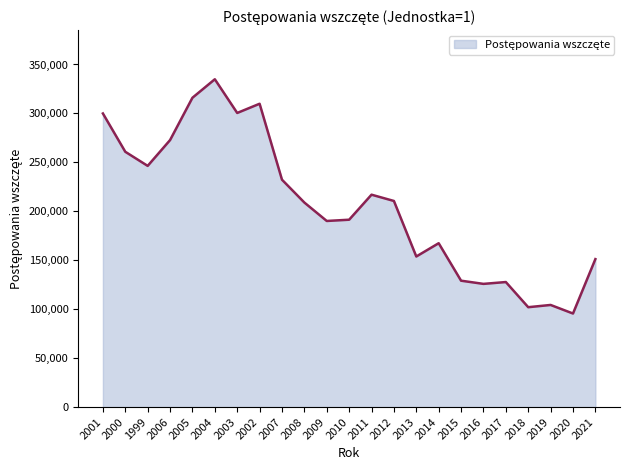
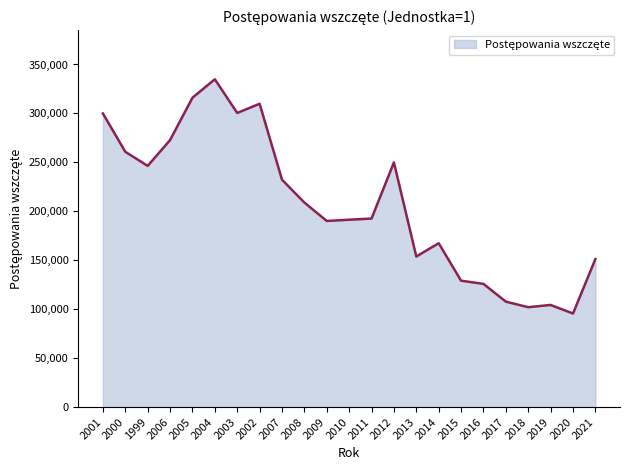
2011: 220,000 -> 190,000
2012: 210,000 -> 250,000
2017: 130,000 -> 110,000
